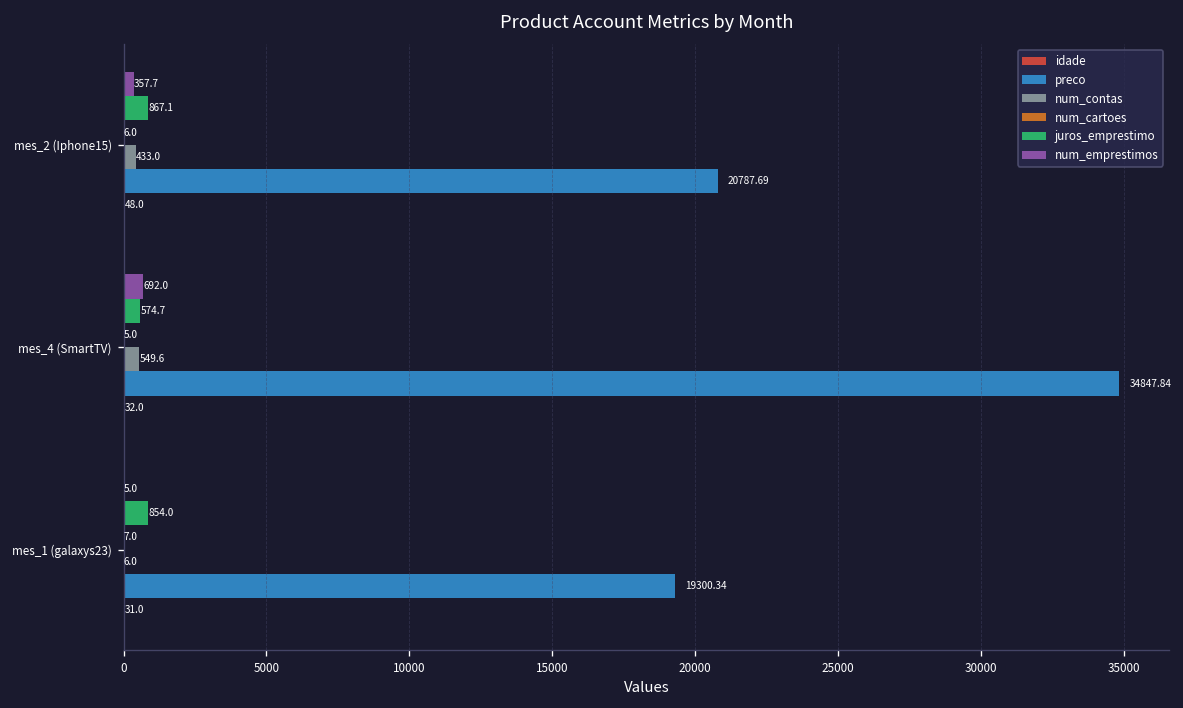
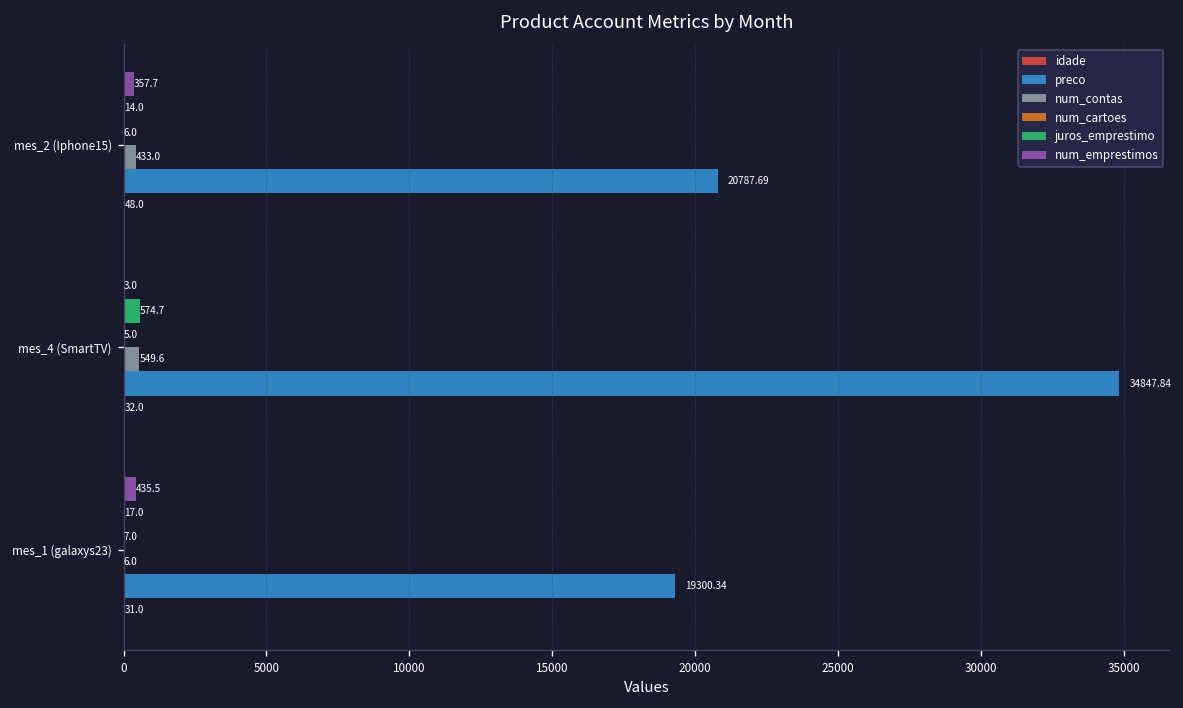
juros_emprestimo, mes_2 (Iphone15): 867.1 -> 14.0
num_emprestimos, mes_4 (SmartTV): 692.0 -> 3.0
num_emprestimos, mes_1 (galaxys23): 5.0 -> 435.5
juros_emprestimo, mes_1 (galaxys23): 854.0 -> 17.0
